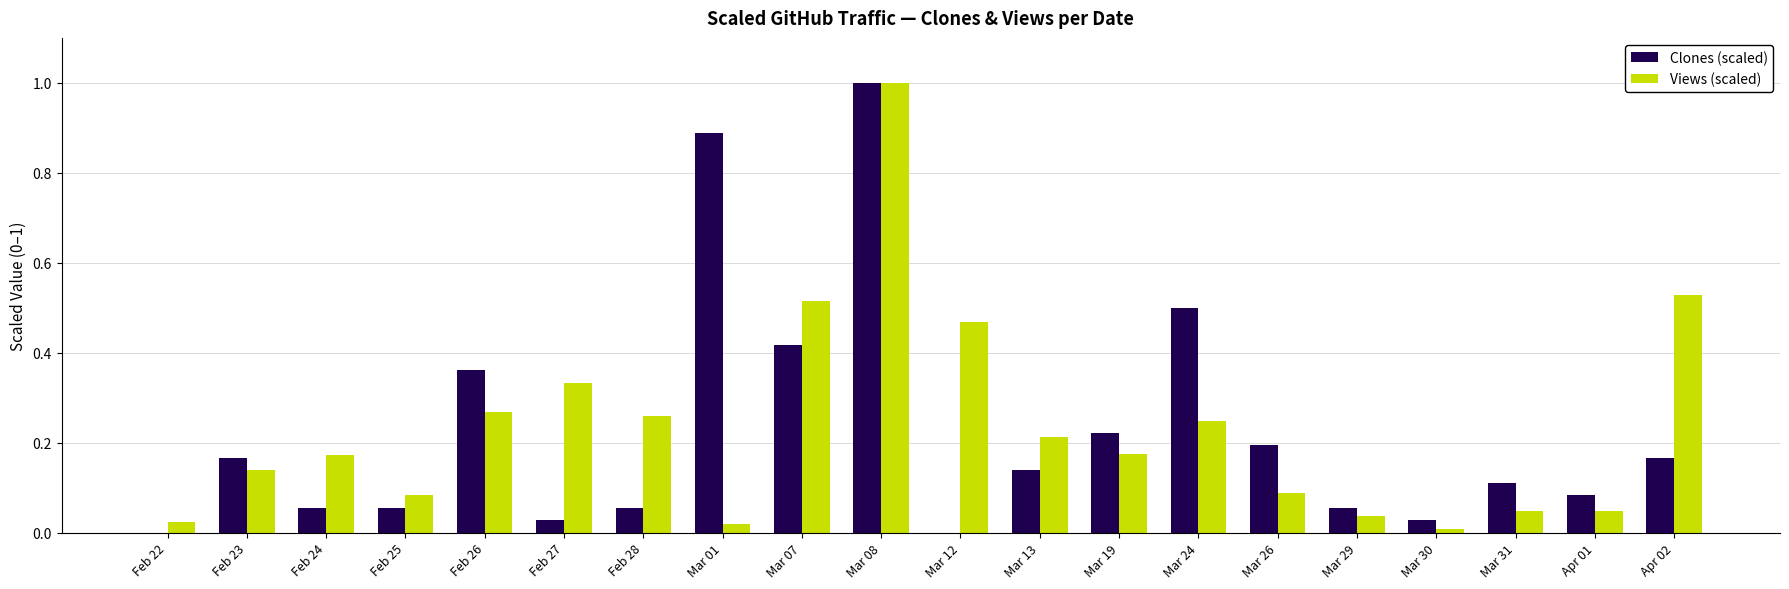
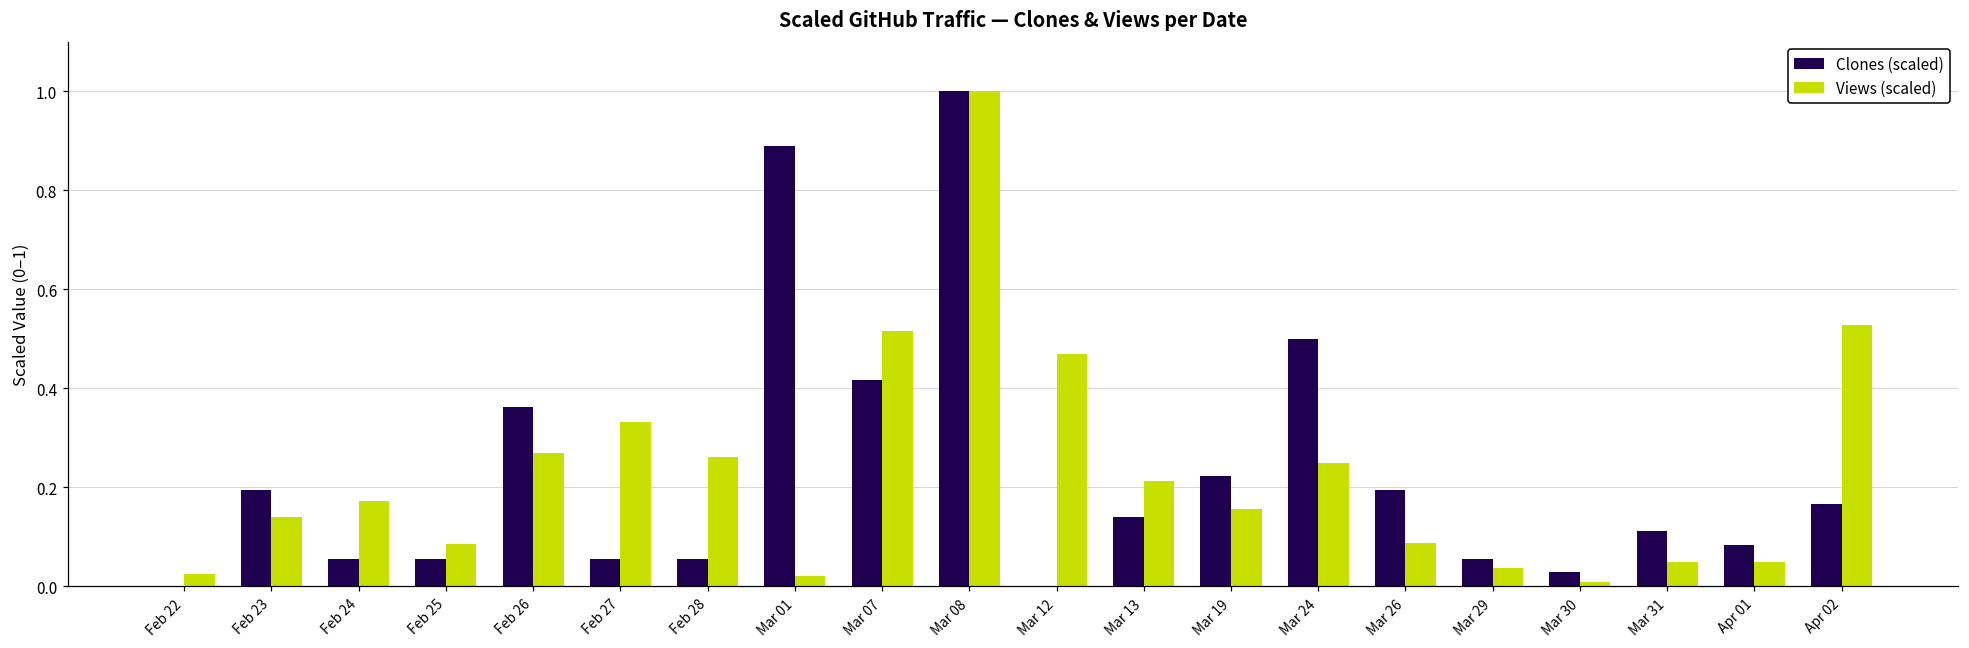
Clones (scaled), Feb 23: 0.17 -> 0.19
Clones (scaled), Feb 27: 0.03 -> 0.06
Views (scaled), Mar 19: 0.18 -> 0.16
